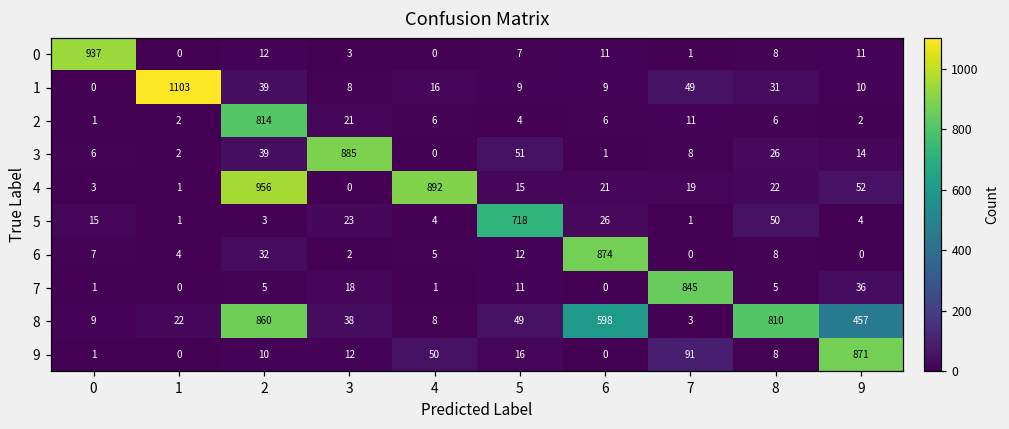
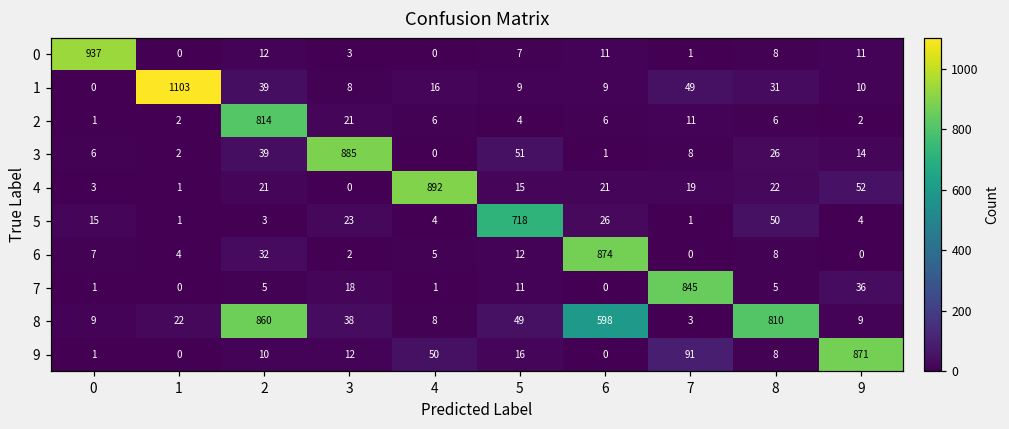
4, 2: 956 -> 21
8, 9: 457 -> 9
